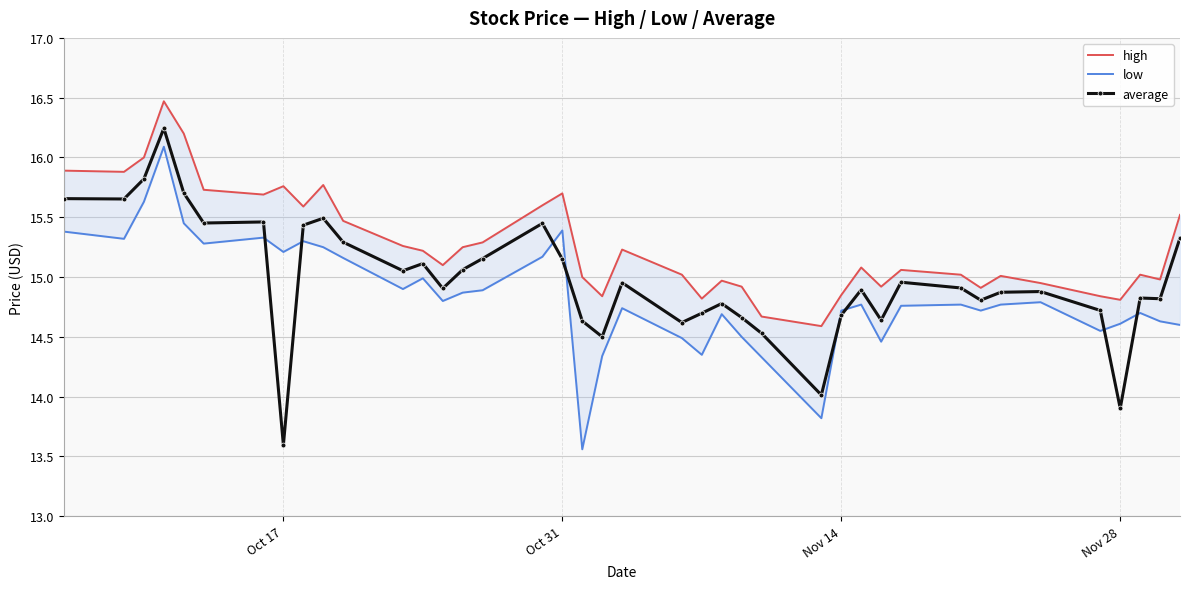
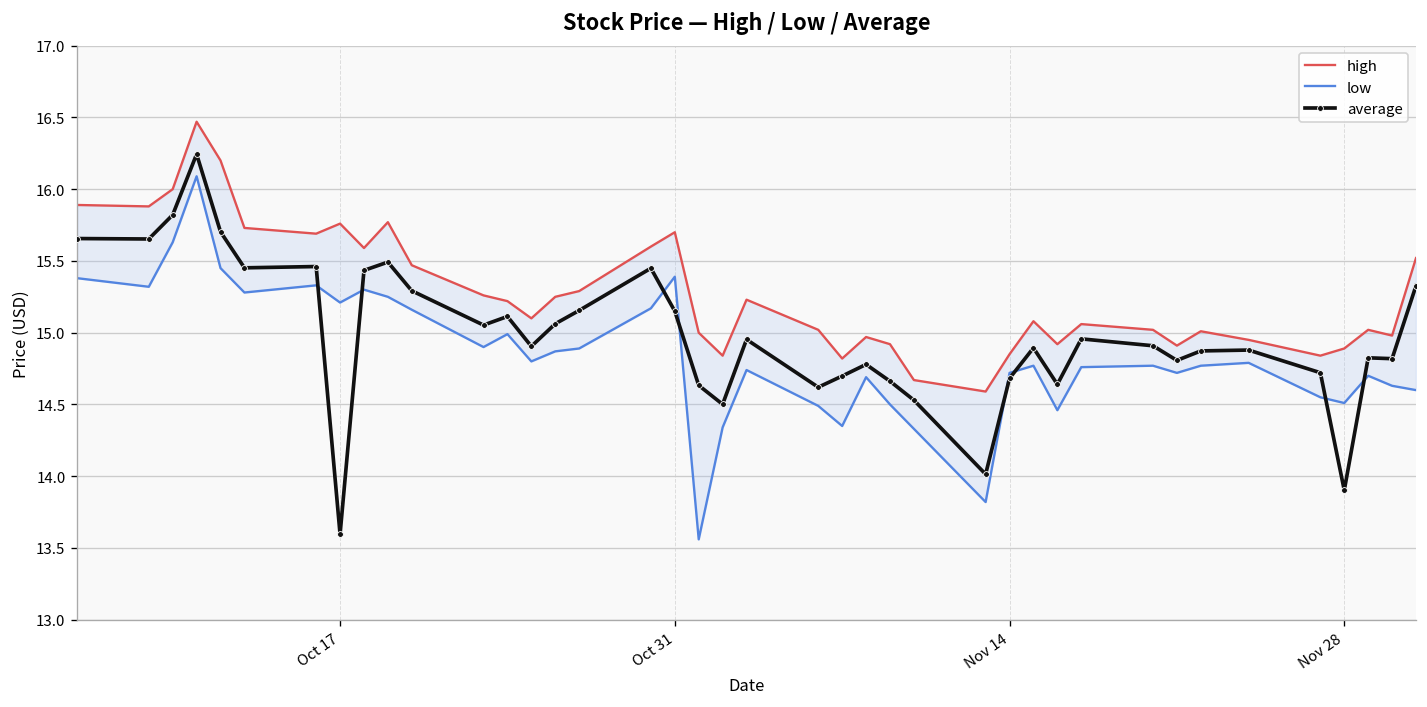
high, Nov 28: 14.81 -> 14.89
low, Nov 28: 14.61 -> 14.51
